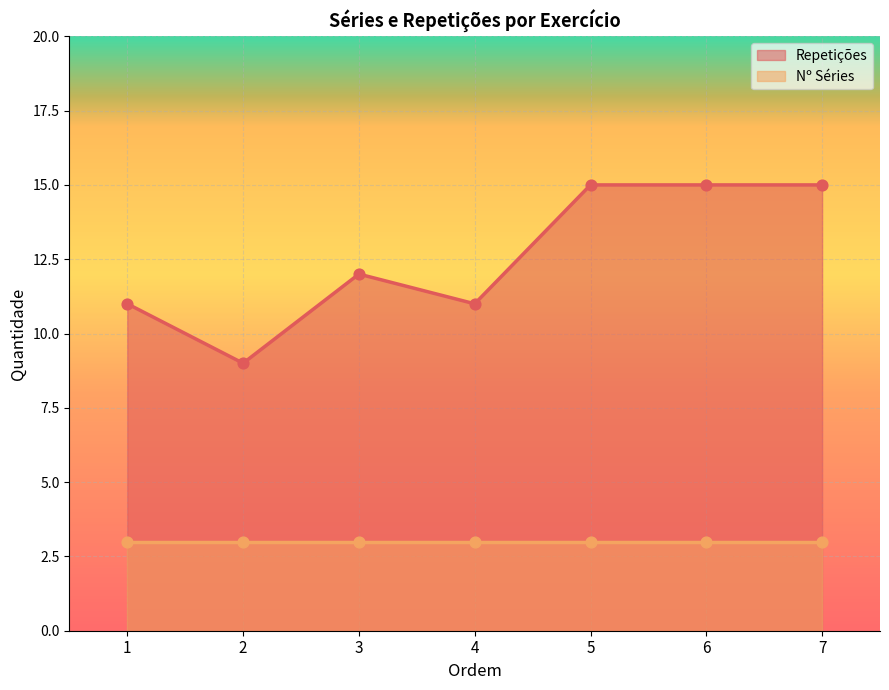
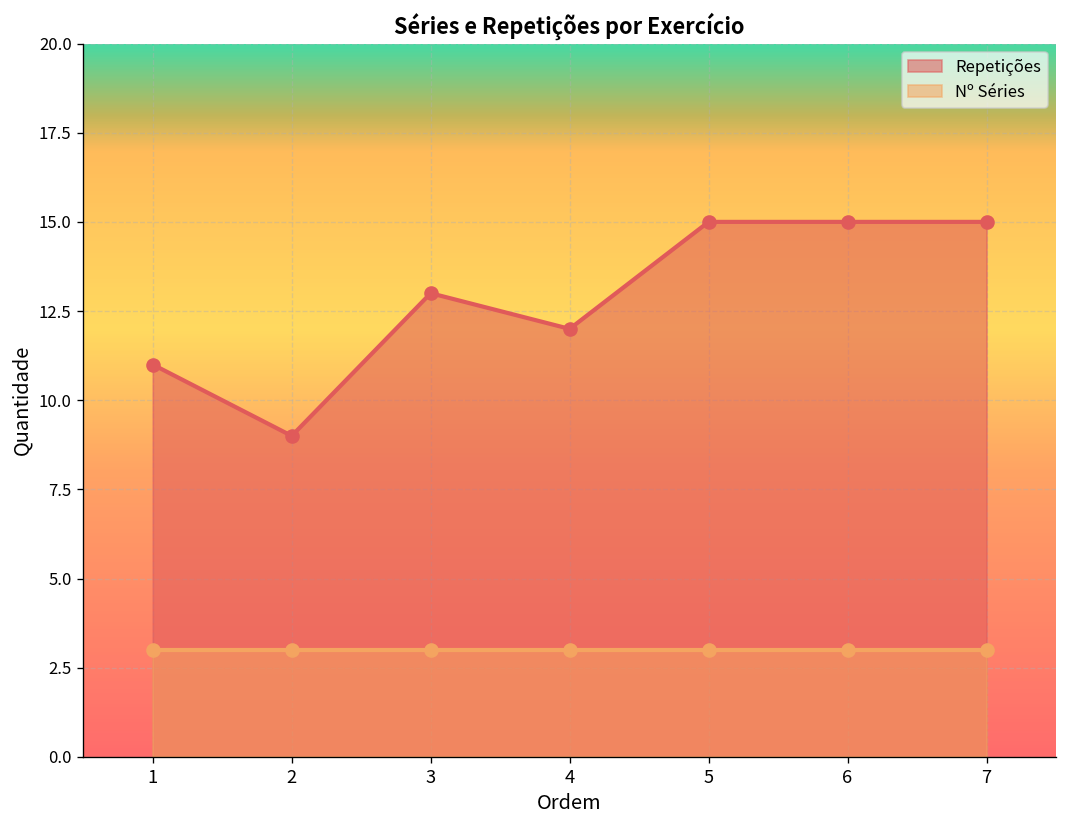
Repetições, 3: 12 -> 13
Repetições, 4: 11 -> 12
